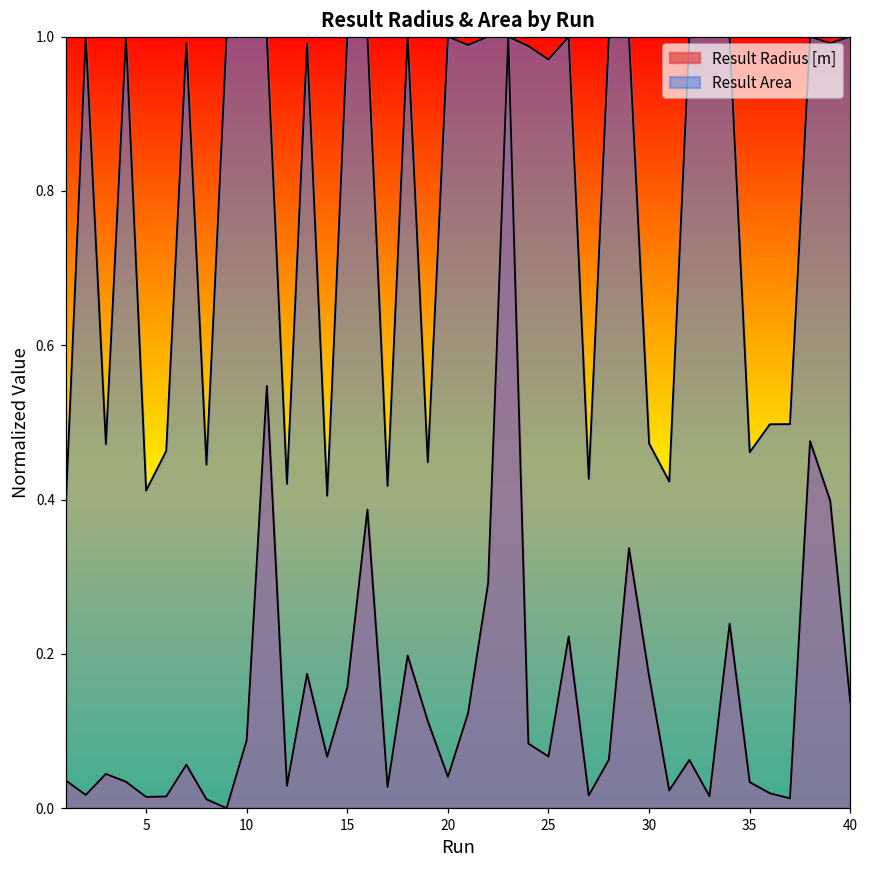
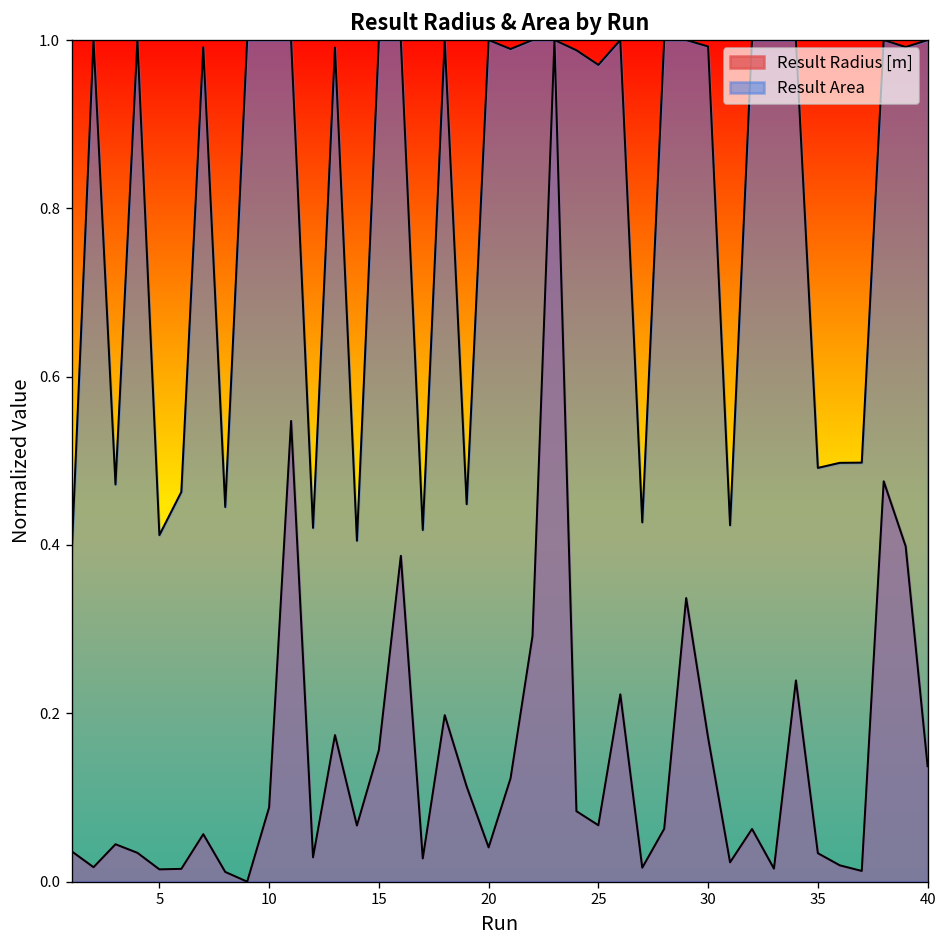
Result Area, 30: 0.47 -> 0.99
Result Area, 35: 0.46 -> 0.49
